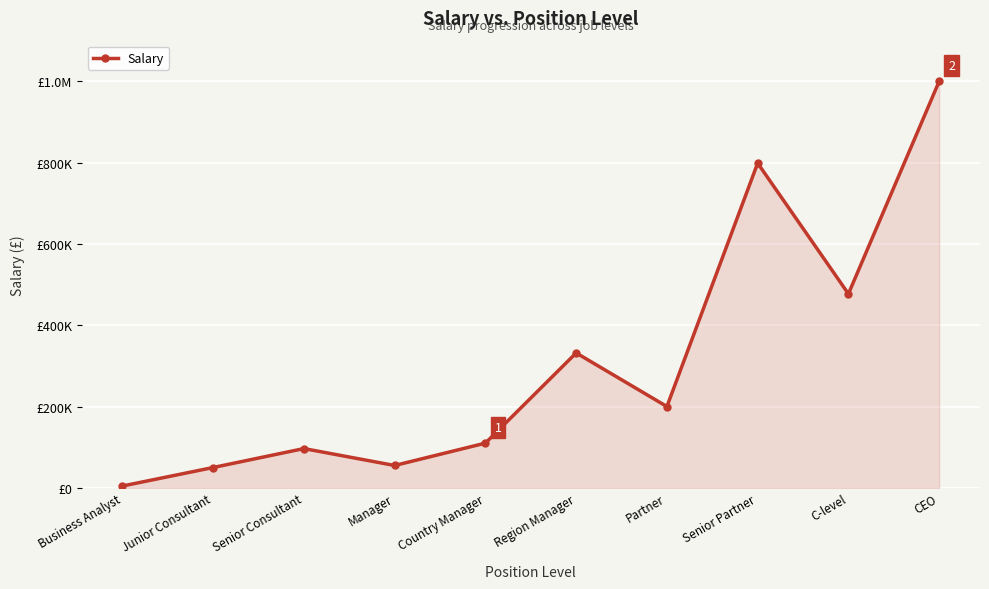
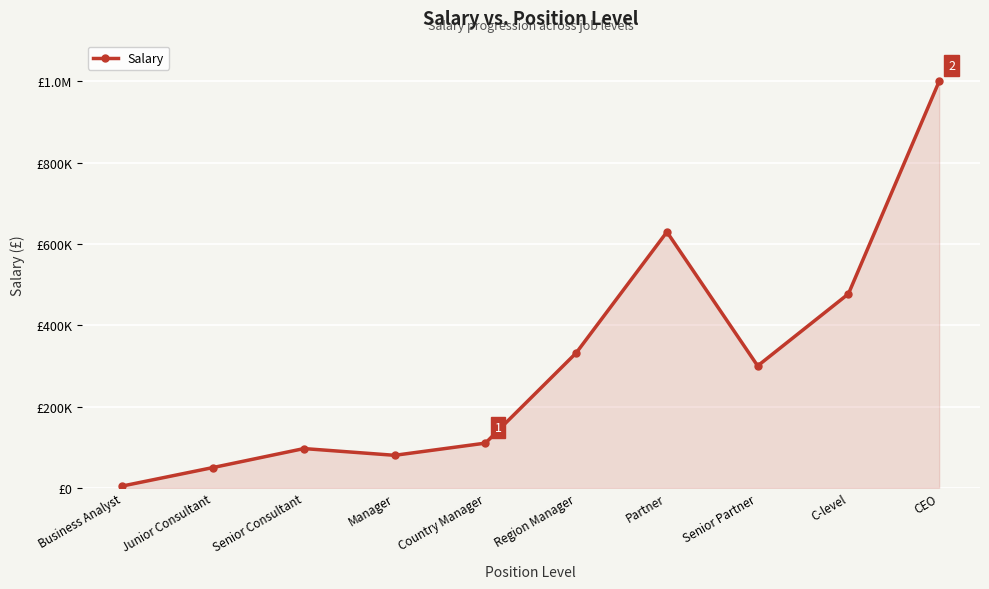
Manager: £50000 -> £80000
Partner: £200000 -> £630000
Senior Partner: £800000 -> £300000
